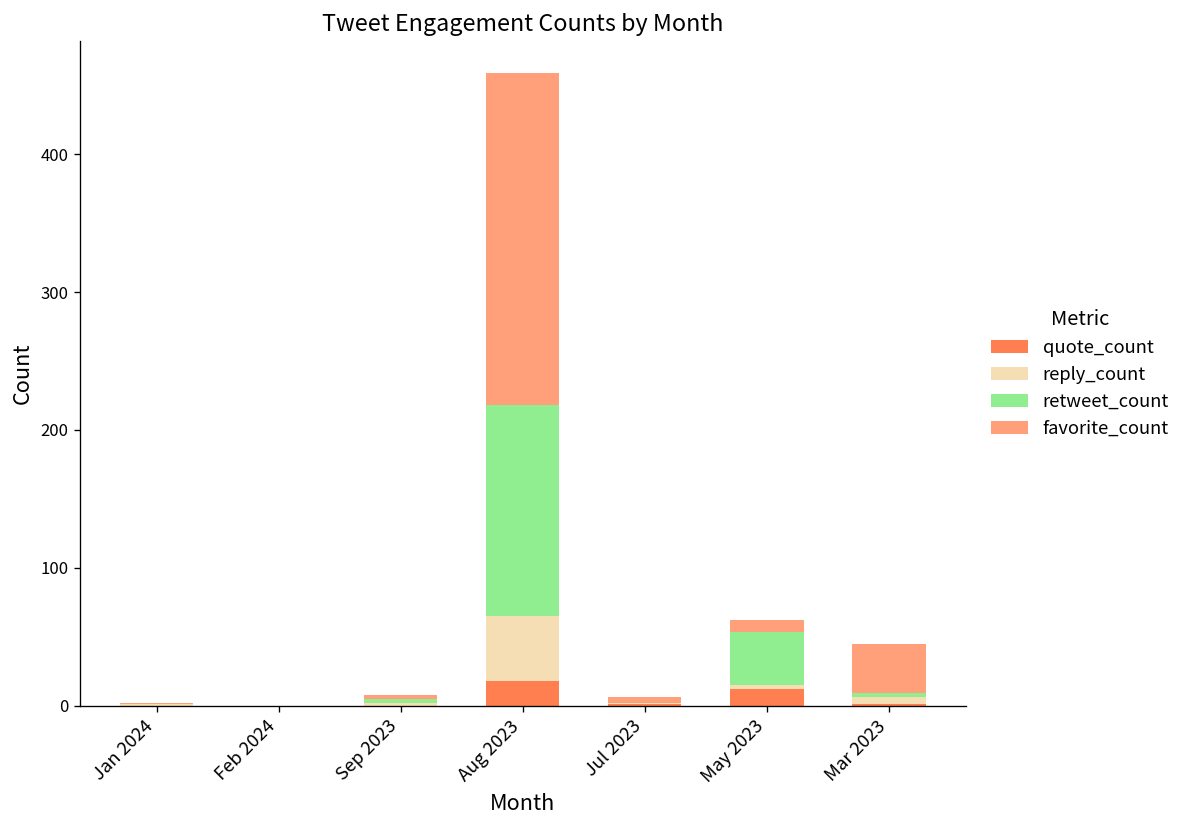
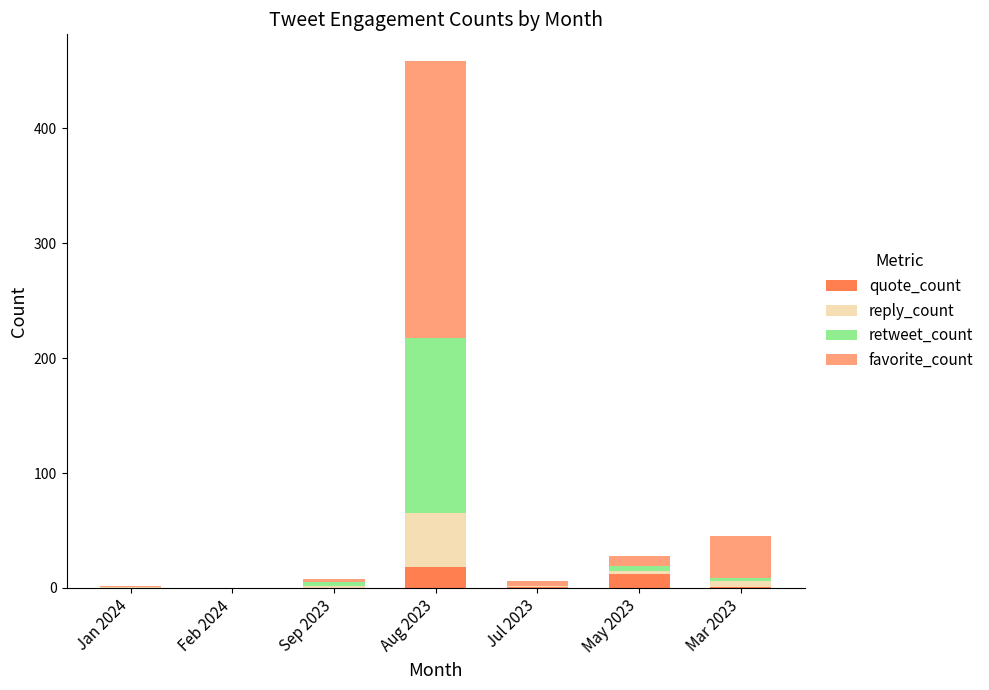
retweet_count, May 2023: 38 -> 4
